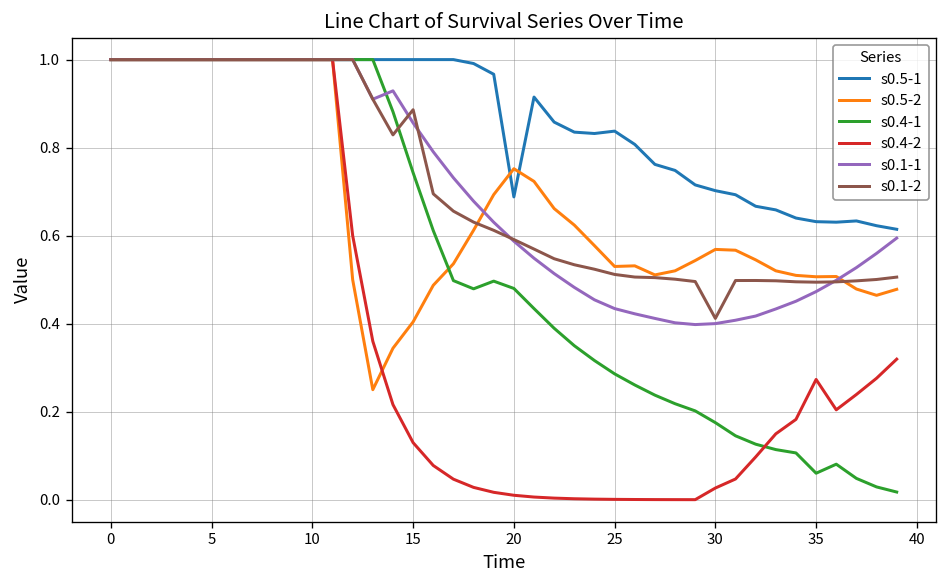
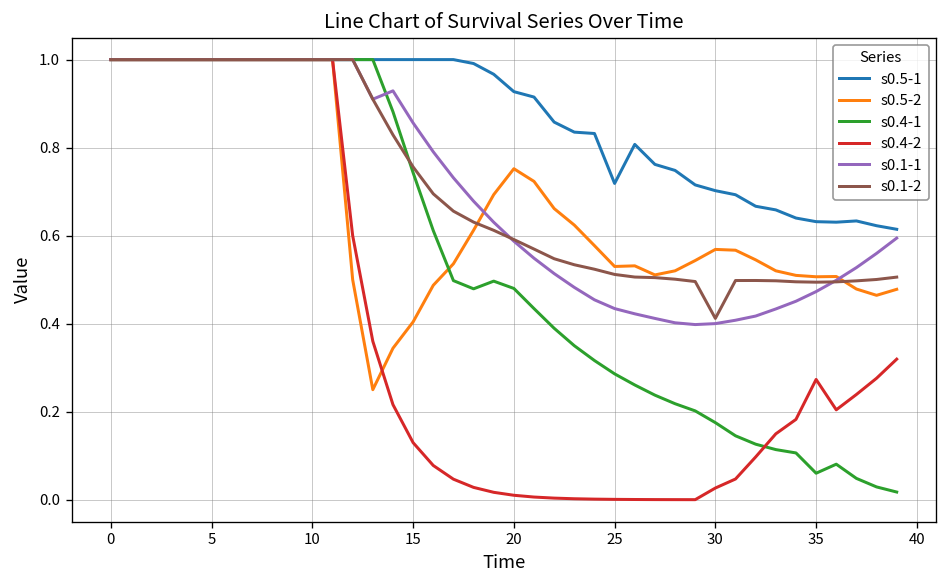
s0.1-2, 15: 0.89 -> 0.76
s0.5-1, 20: 0.69 -> 0.93
s0.5-1, 25: 0.84 -> 0.72
